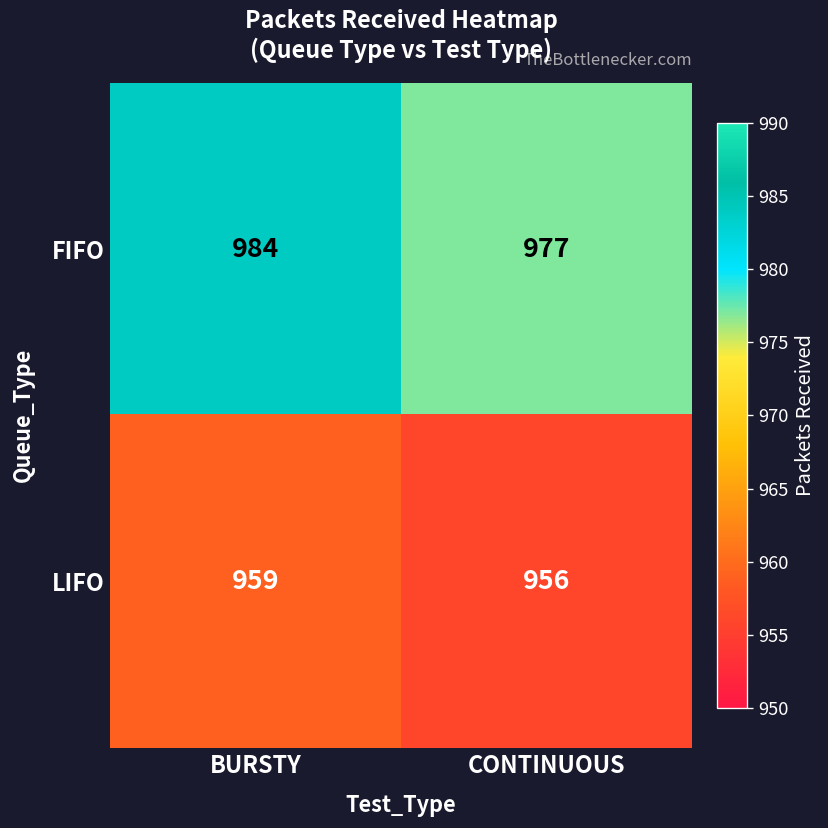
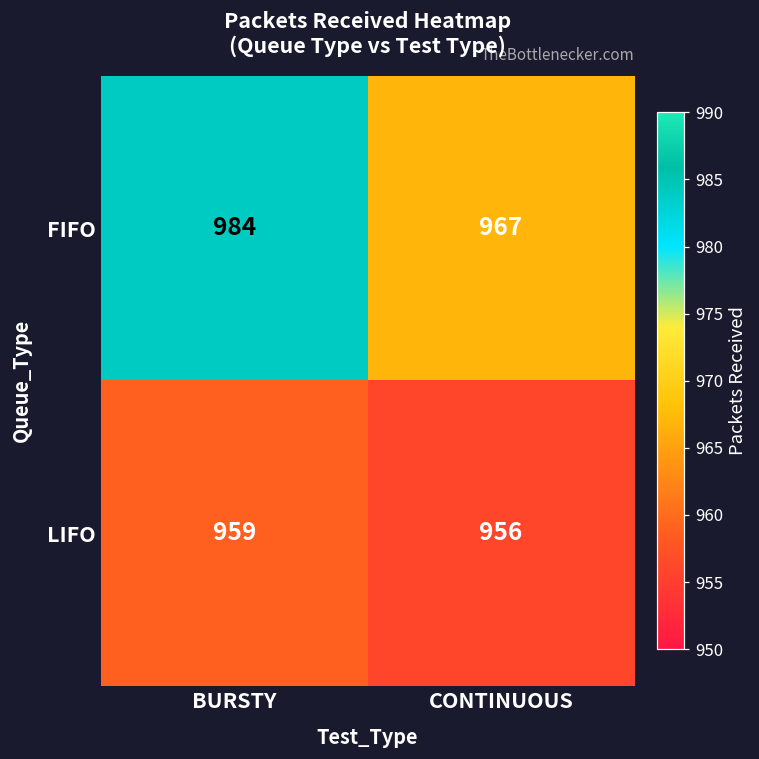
FIFO, CONTINUOUS: 977 -> 967
